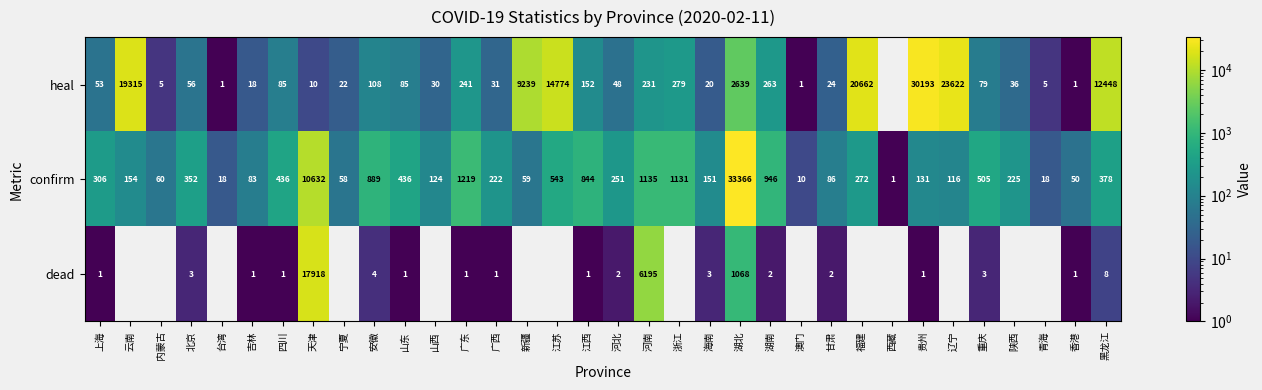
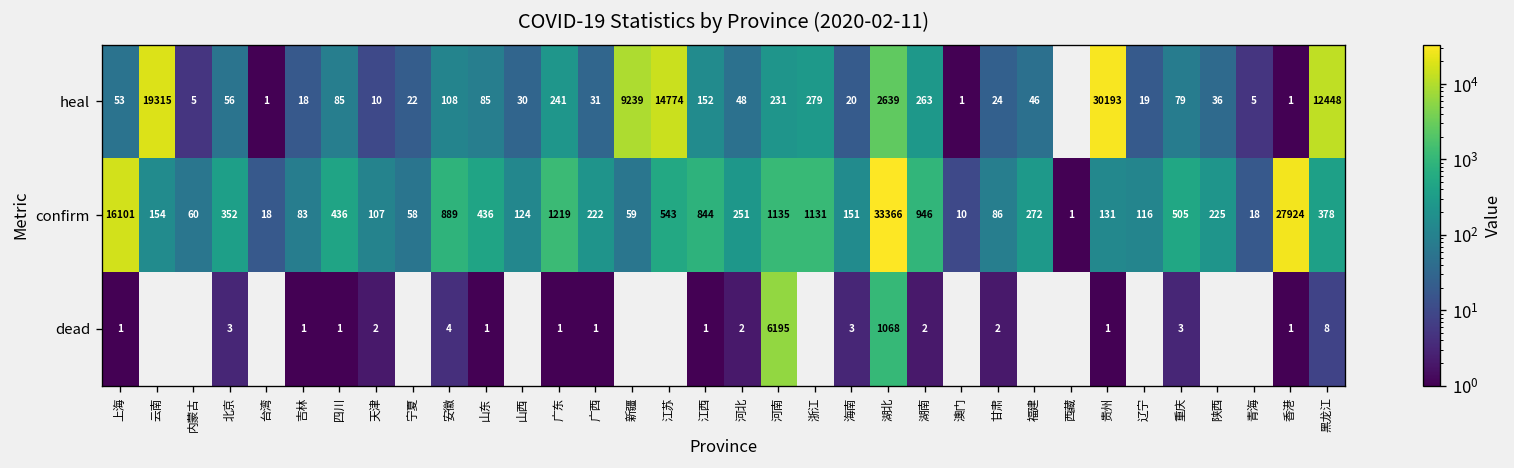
heal, 福建: 20662 -> 46
heal, 辽宁: 23622 -> 19
confirm, 上海: 306 -> 16101
confirm, 天津: 10632 -> 107
confirm, 香港: 50 -> 27924
dead, 天津: 17918 -> 2
